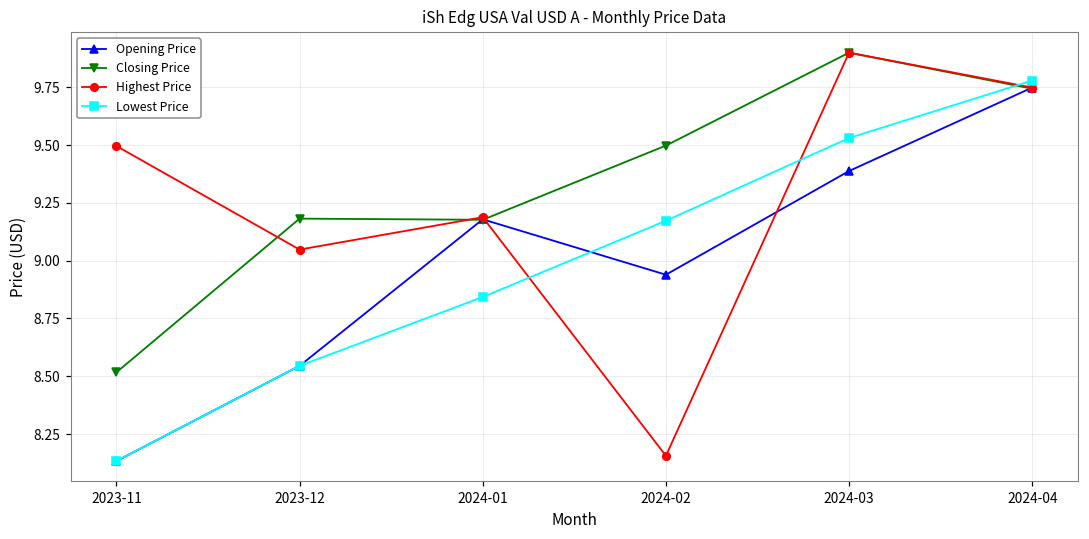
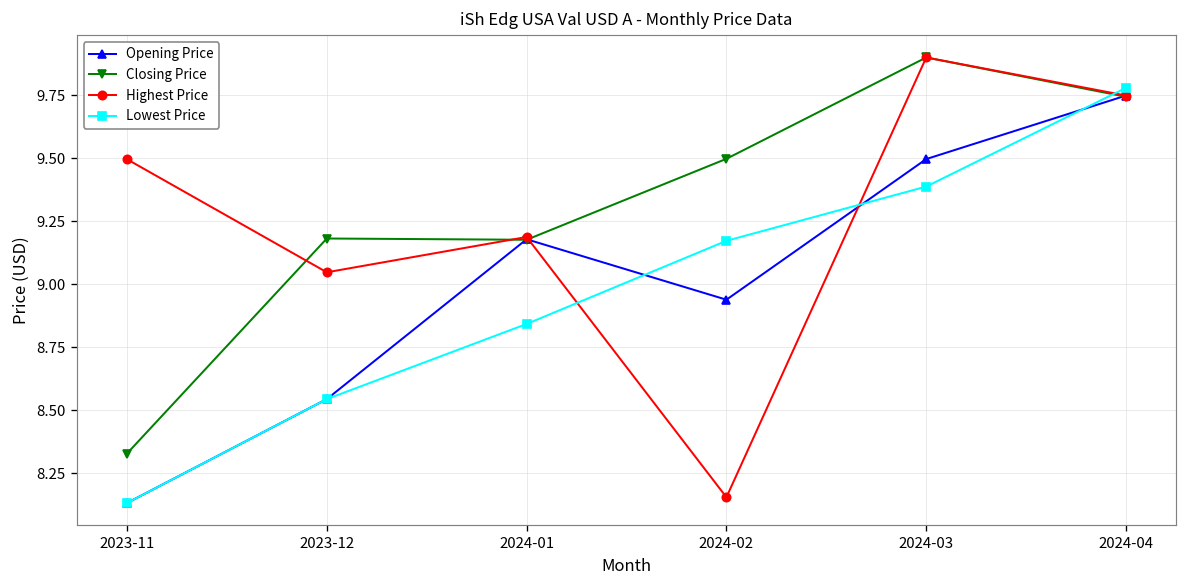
Closing Price, 2023-11: 8.52 -> 8.33
Opening Price, 2024-03: 9.39 -> 9.50
Lowest Price, 2024-03: 9.53 -> 9.39
